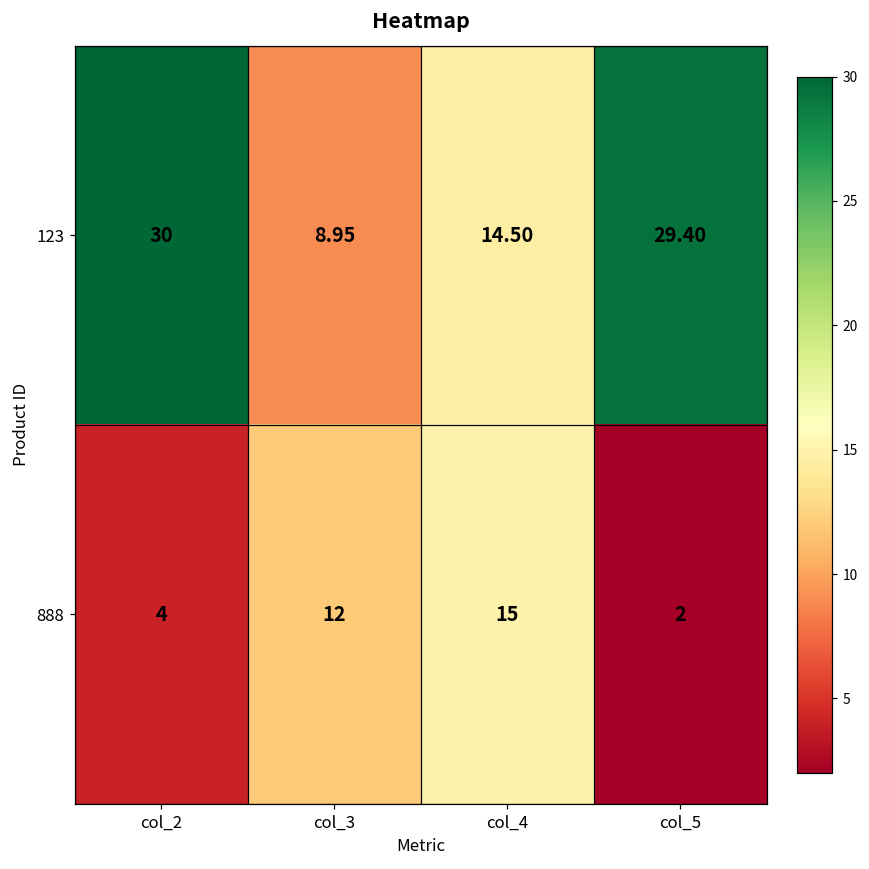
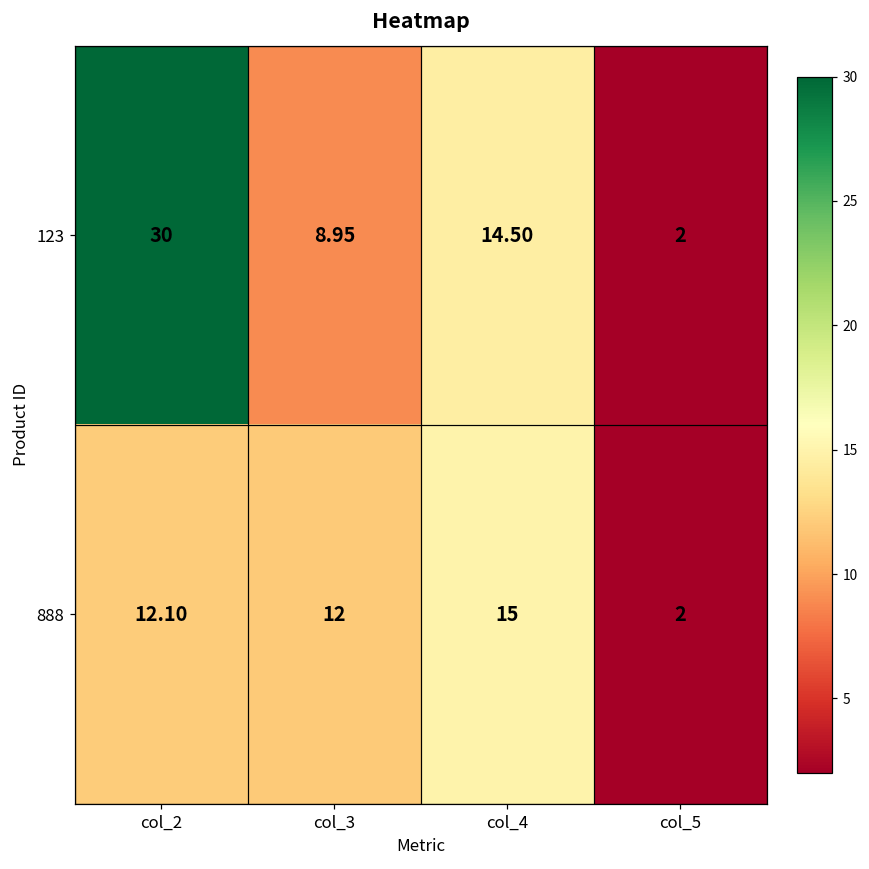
123, col_5: 29.40 -> 2
888, col_2: 4 -> 12.10
